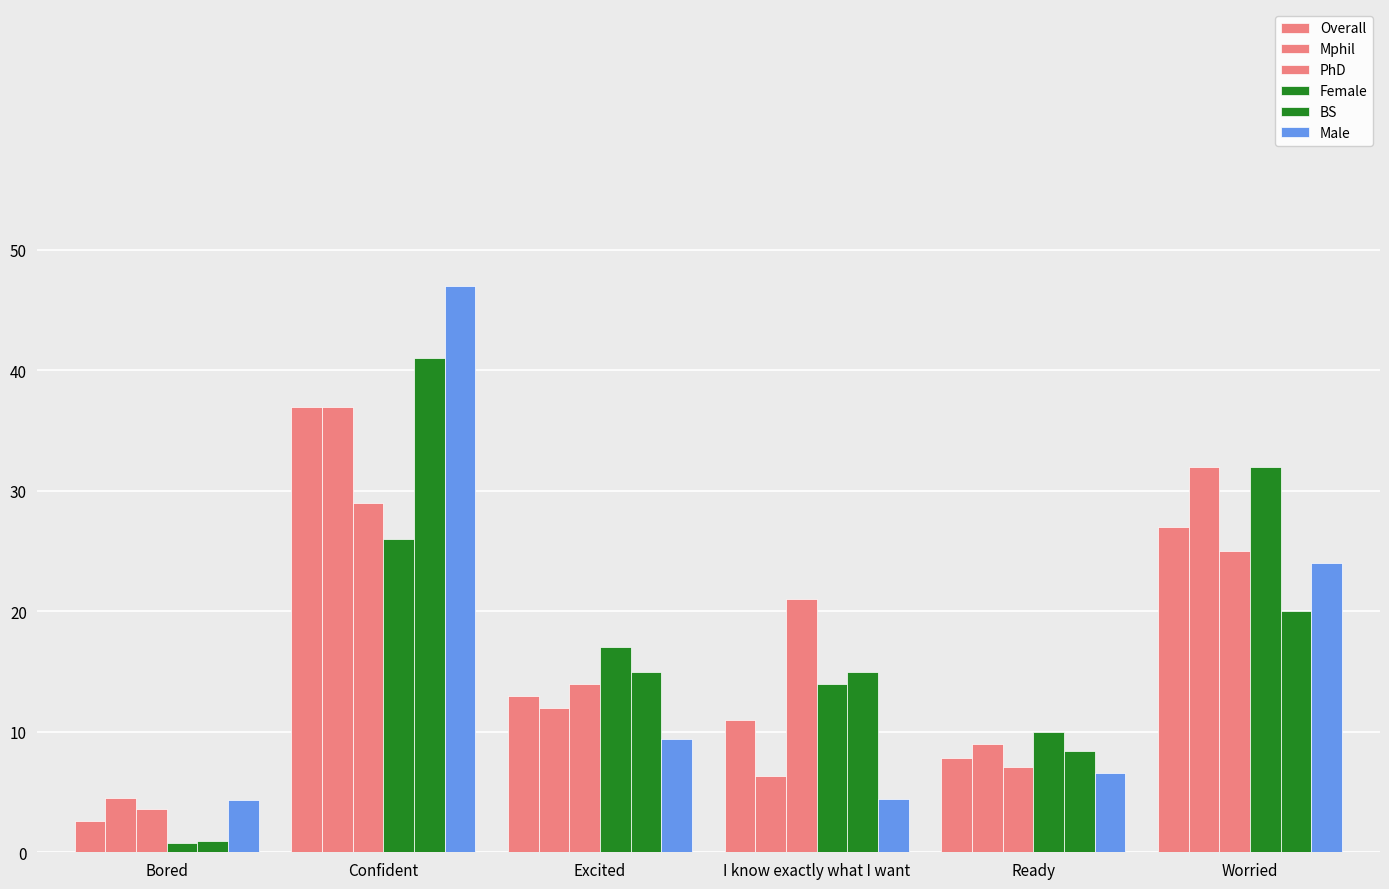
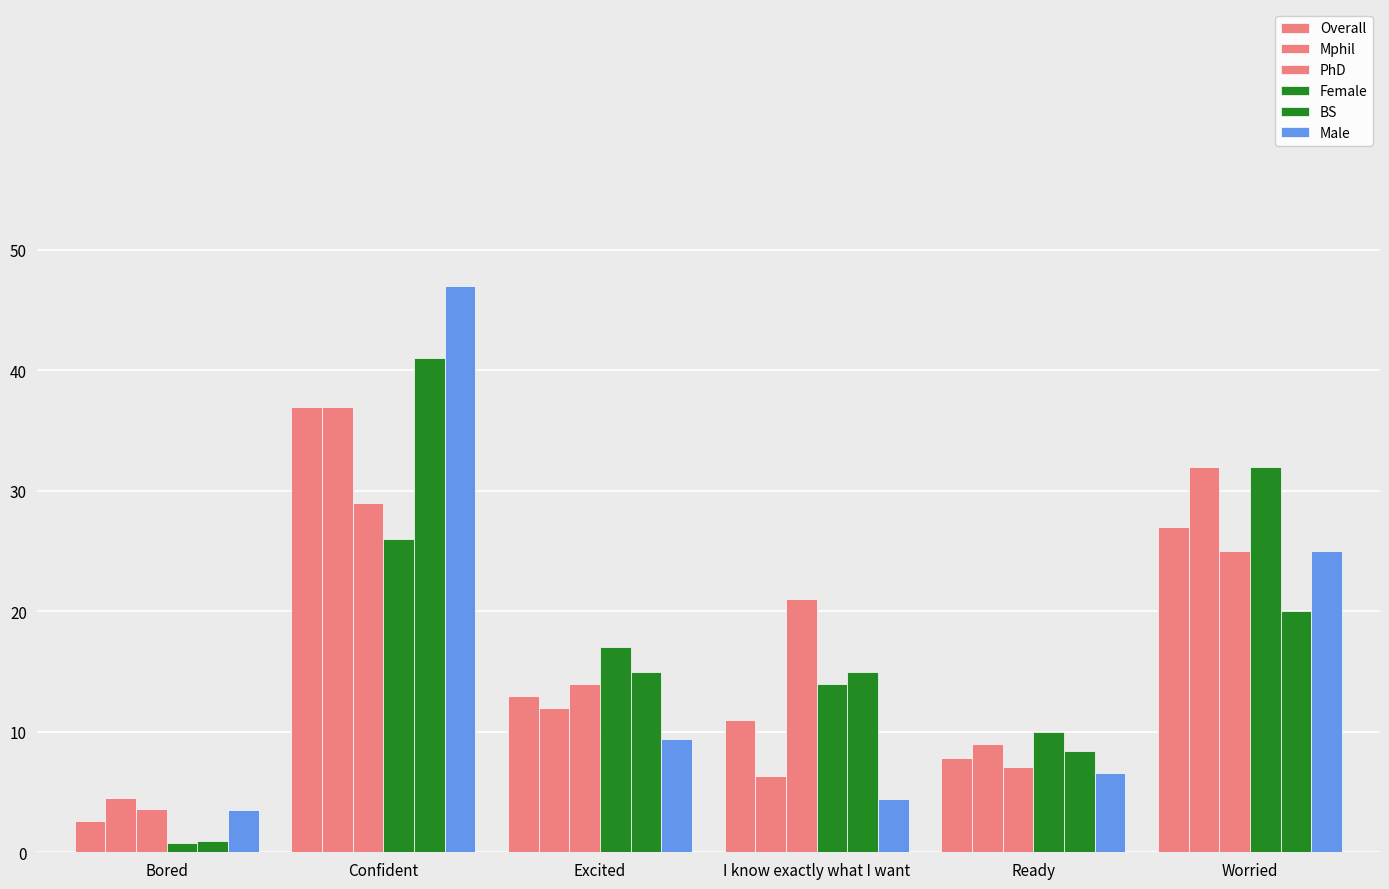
Male, Bored: 4.3 -> 3.5
Male, Worried: 24 -> 25
